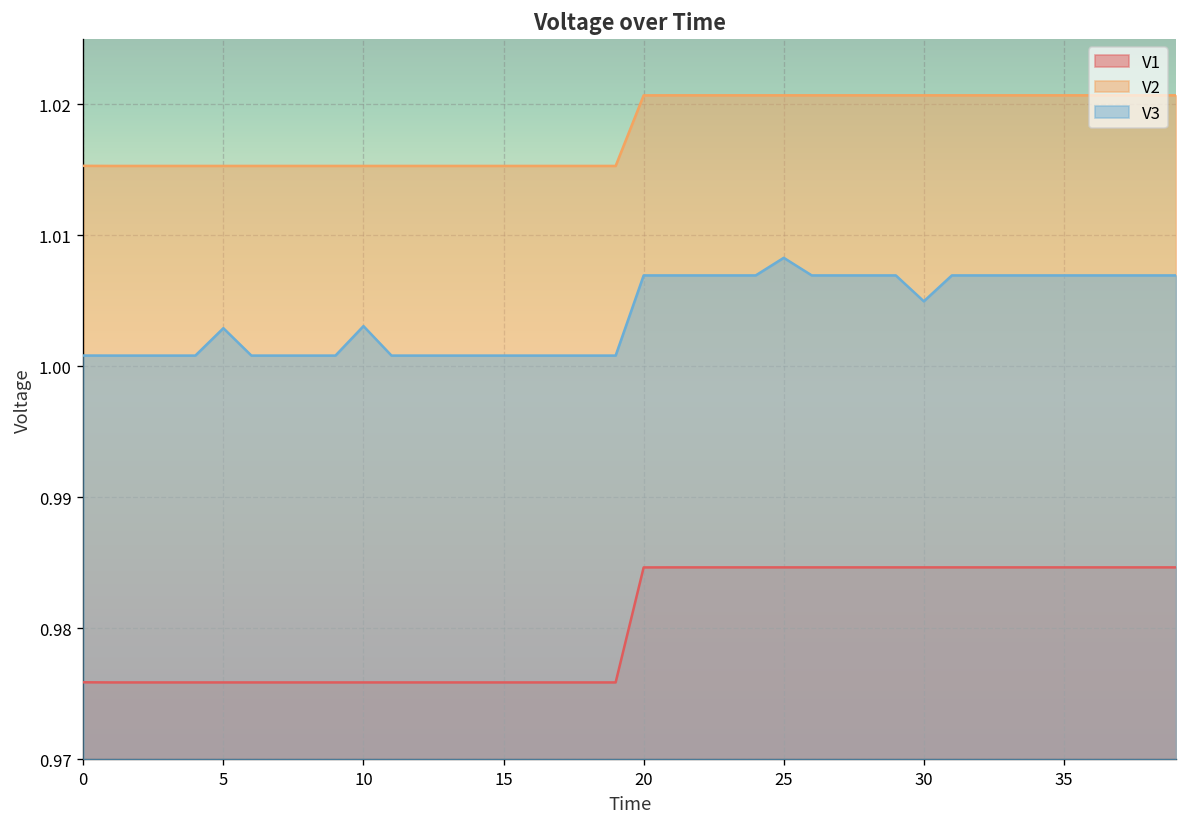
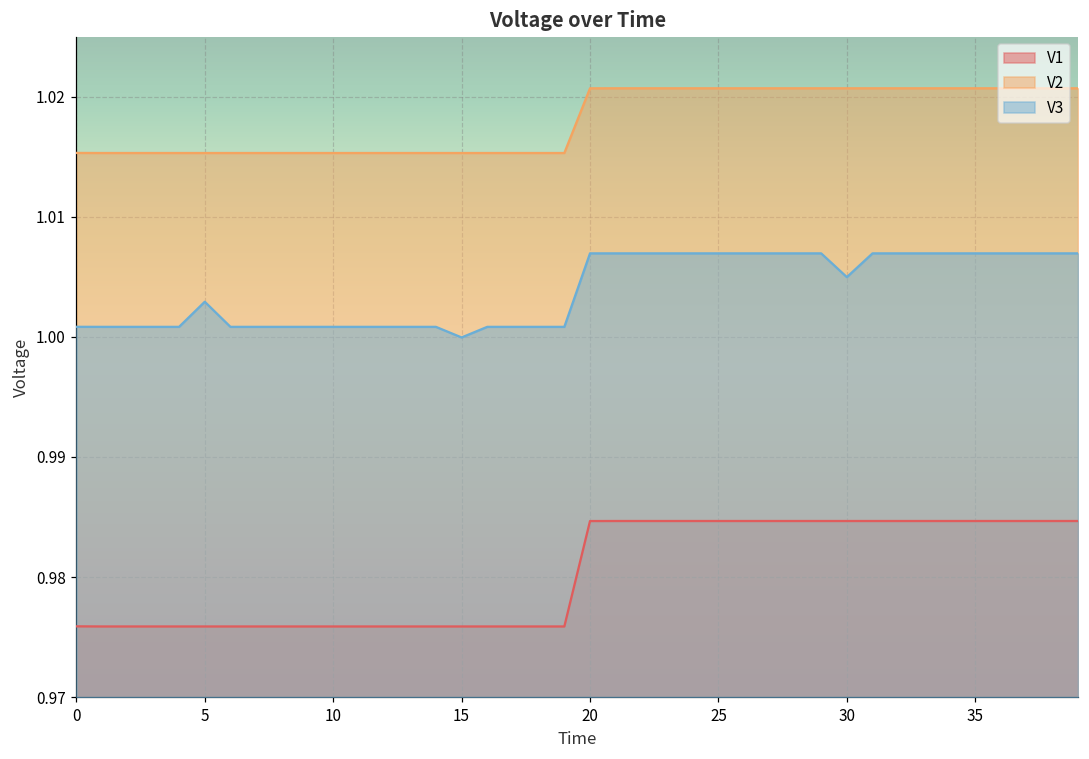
V3, 10: 1.0031 -> 1.0008
V3, 15: 1.0008 -> 1.0000
V3, 25: 1.0083 -> 1.0070
